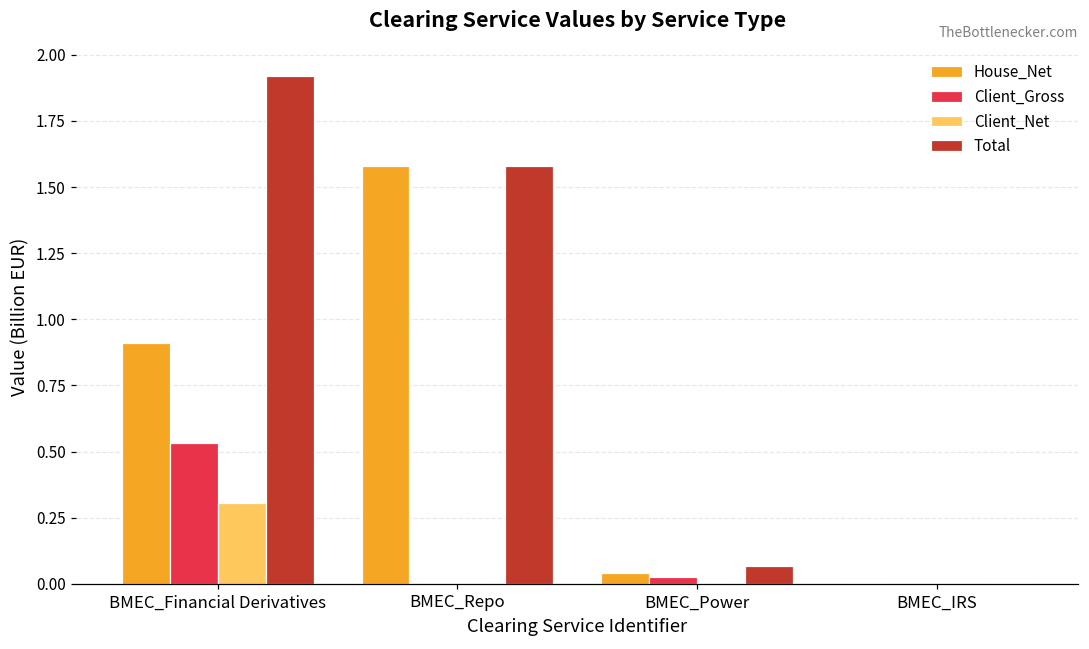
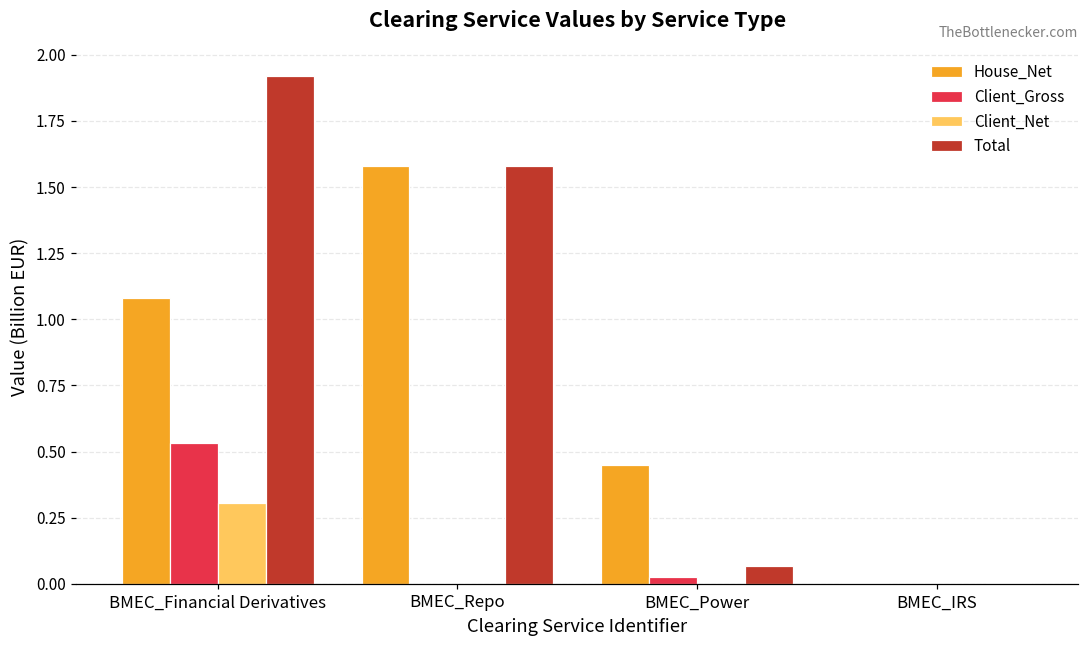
House_Net, BMEC_Financial Derivatives: 0.91 -> 1.08
House_Net, BMEC_Power: 0.04 -> 0.45
